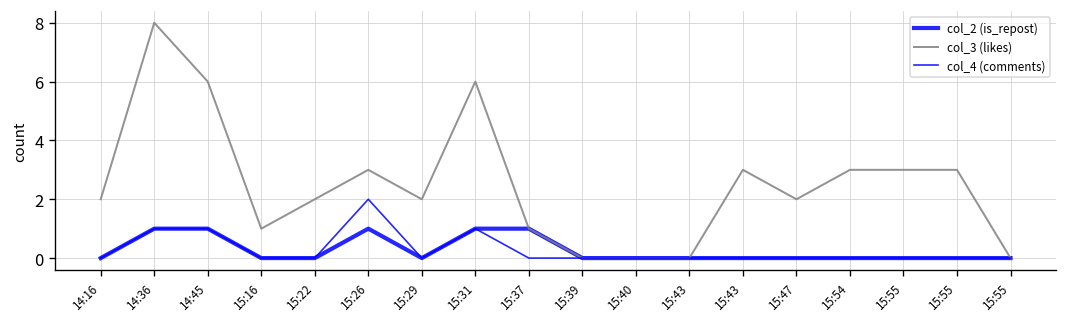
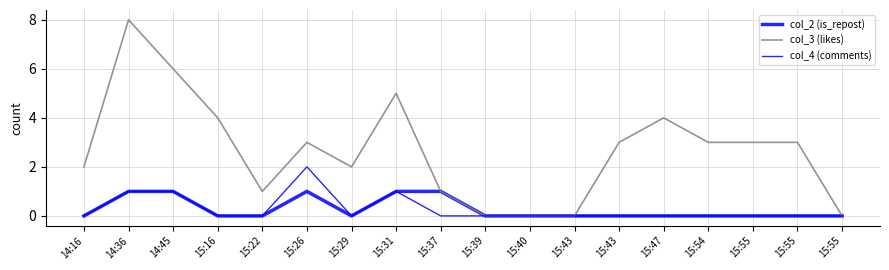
col_3 (likes), 15:16: 1 -> 4
col_3 (likes), 15:22: 2 -> 1
col_3 (likes), 15:31: 6 -> 5
col_3 (likes), 15:47: 2 -> 4
